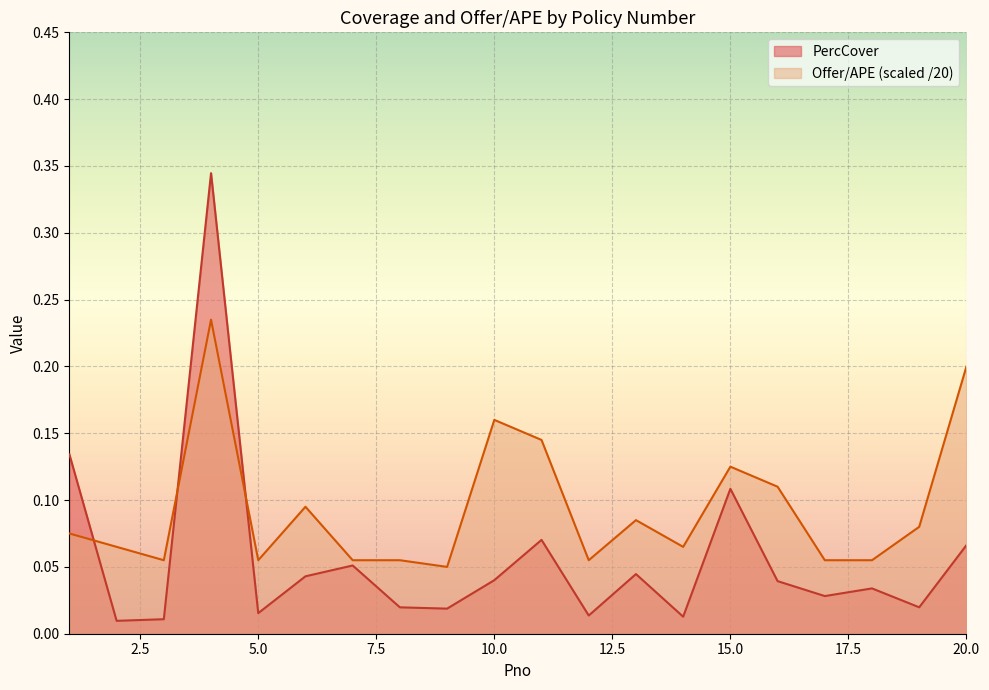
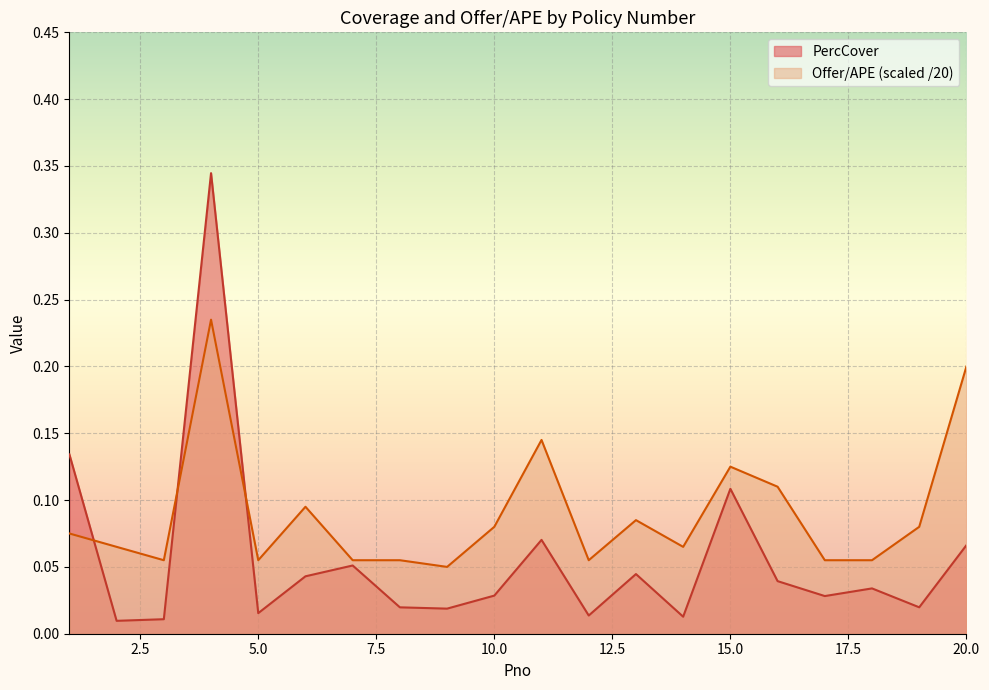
PercCover, 10.0: 0.040 -> 0.029
Offer/APE (scaled /20), 10.0: 0.160 -> 0.080
